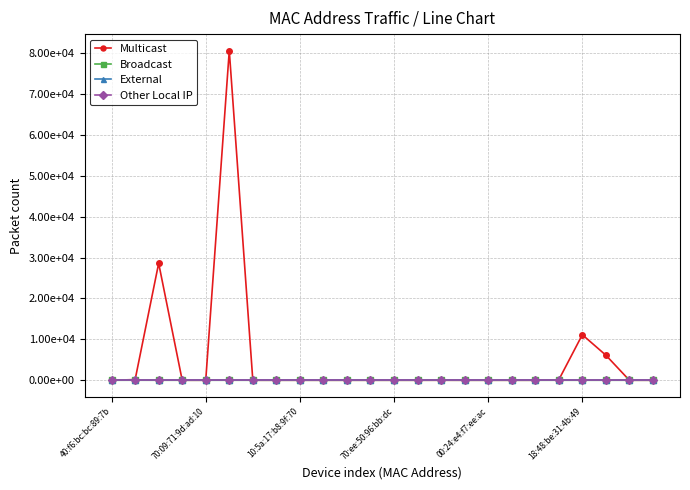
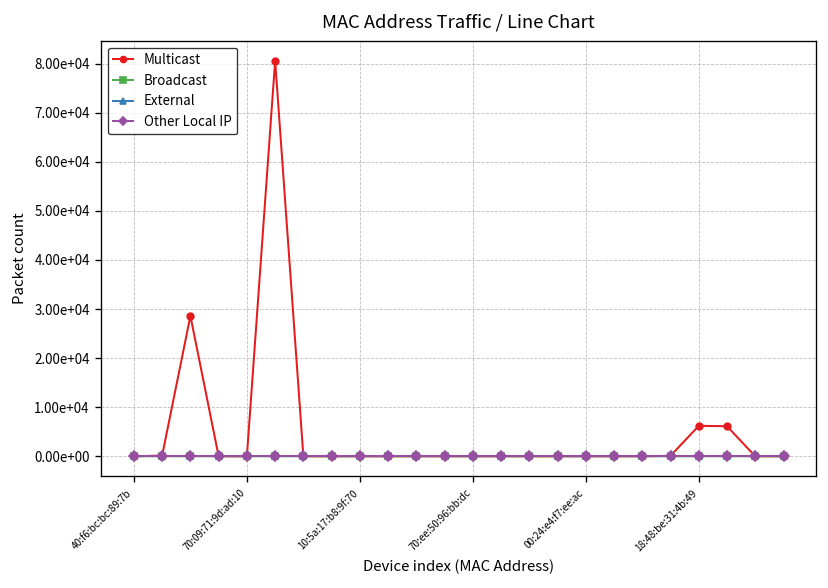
Multicast, 18:48:be:31:4b:49: 11000 -> 6000
